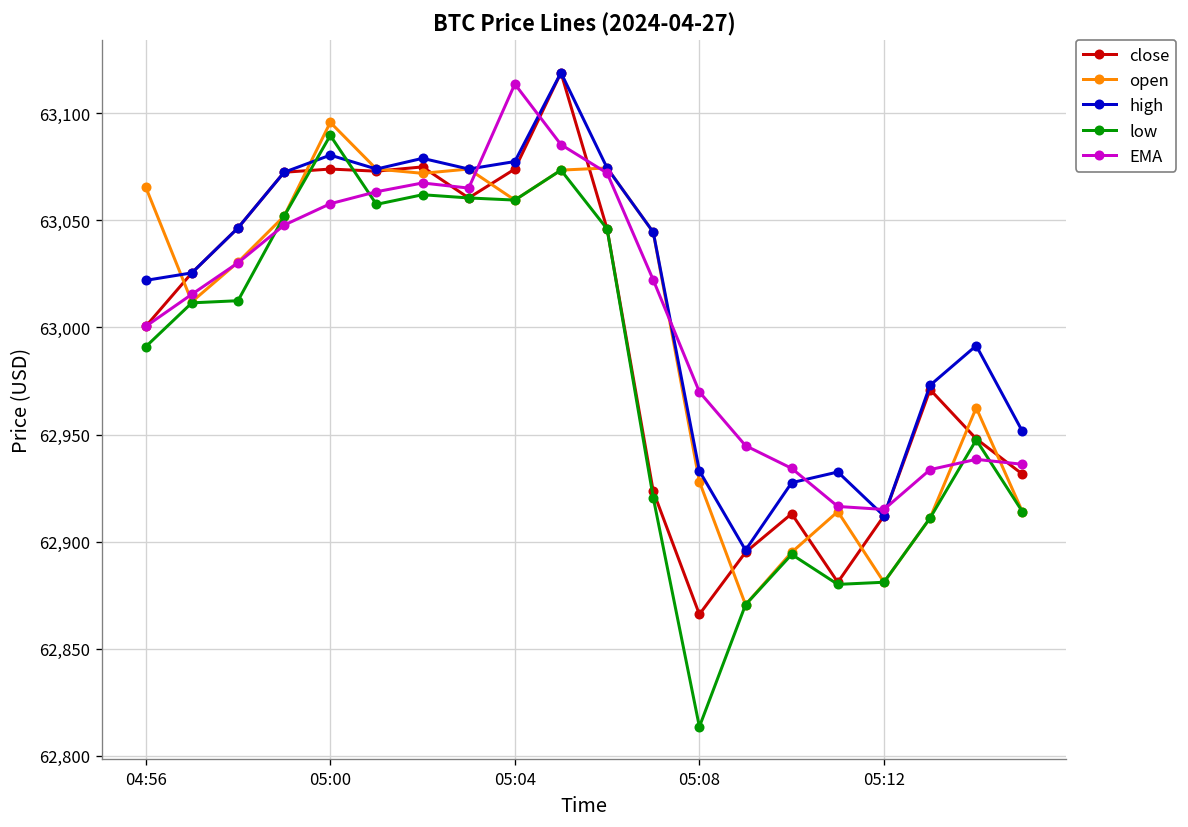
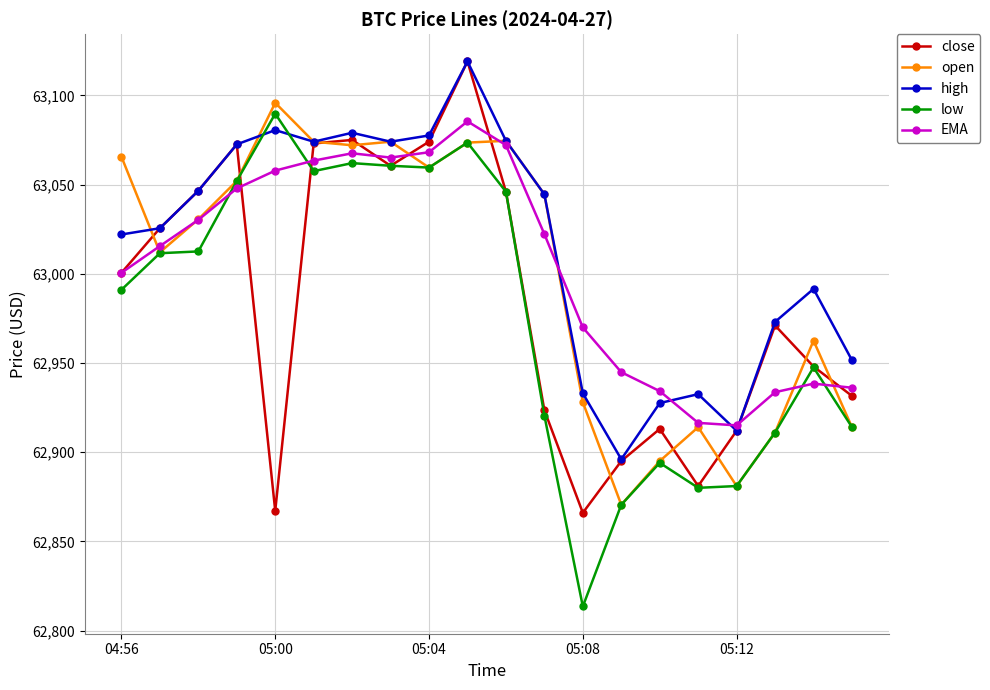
close, 05:00: 63,074 -> 62,867
EMA, 05:04: 63,114 -> 63,068
